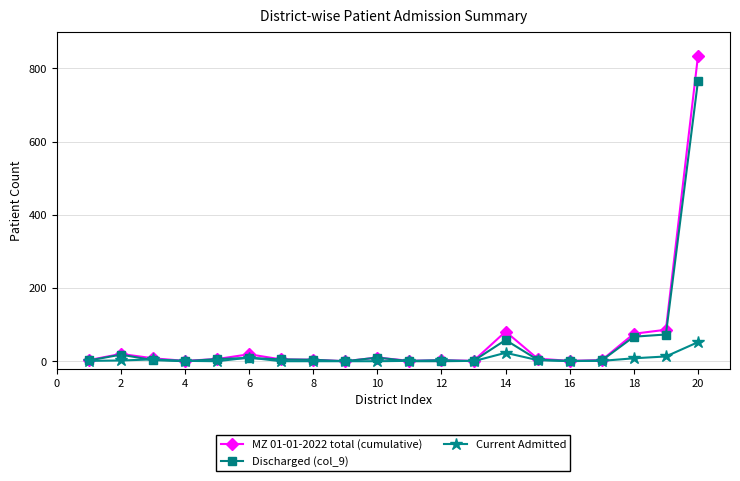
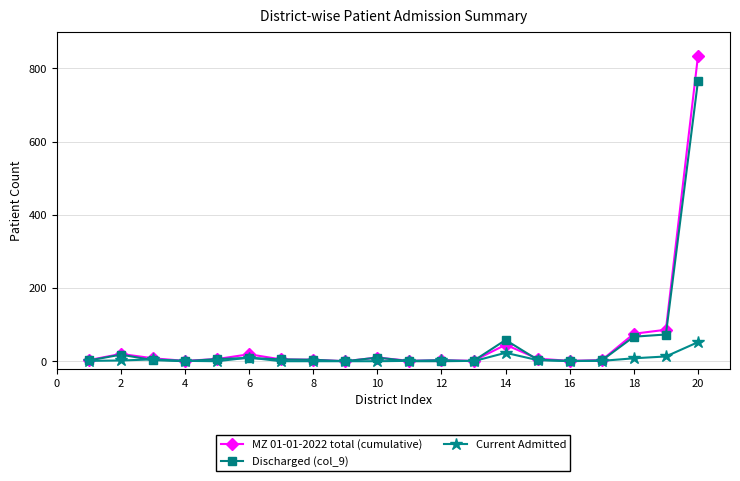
MZ 01-01-2022 total (cumulative), 14: 80 -> 50
